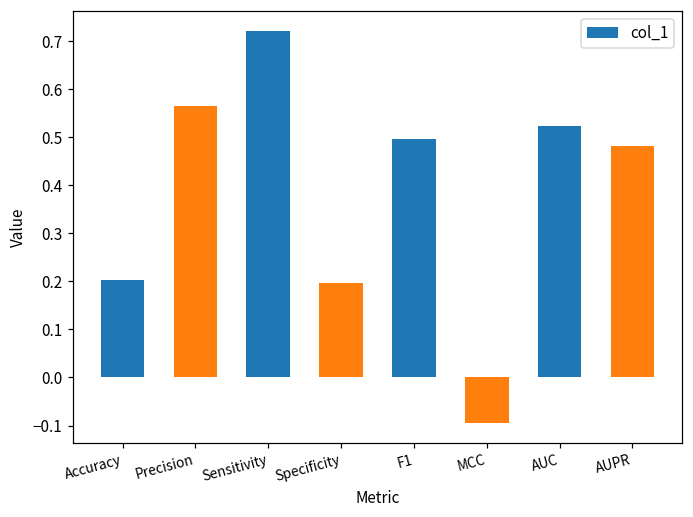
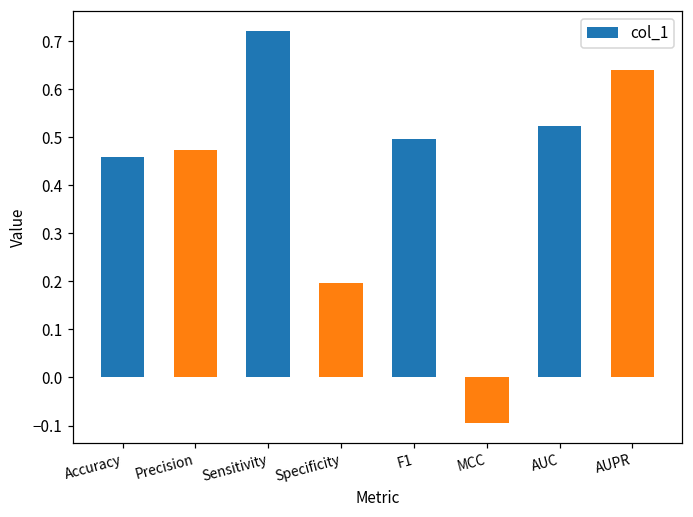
Accuracy: 0.20 -> 0.46
Precision: 0.57 -> 0.47
AUPR: 0.48 -> 0.64
